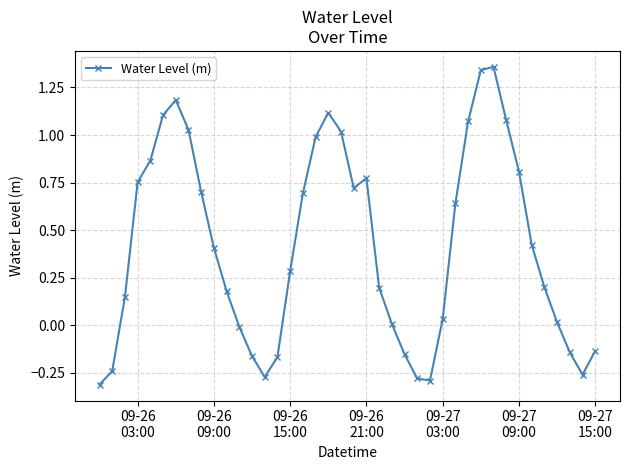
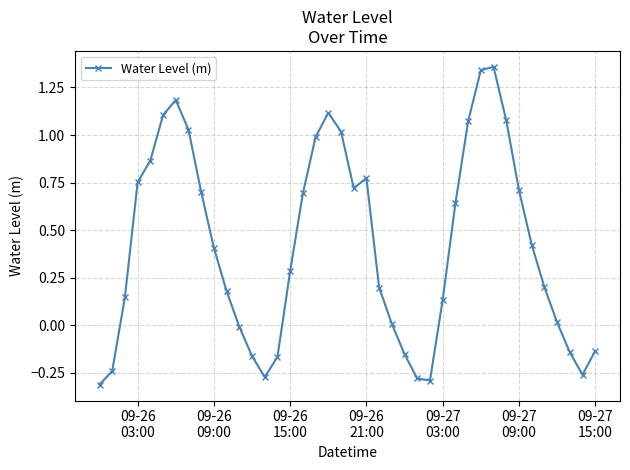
09-27 03:00: 0.03 -> 0.13
09-27 09:00: 0.81 -> 0.71
